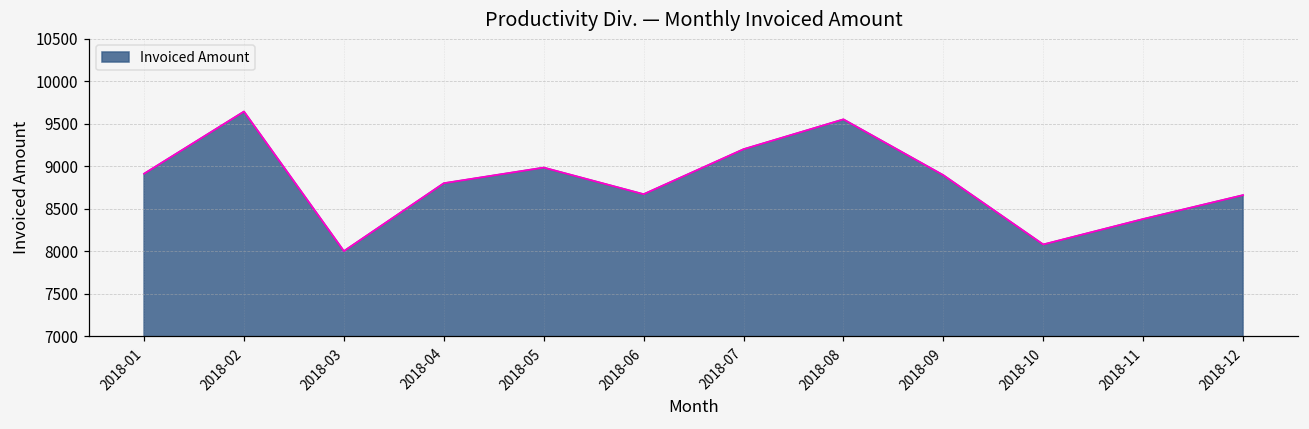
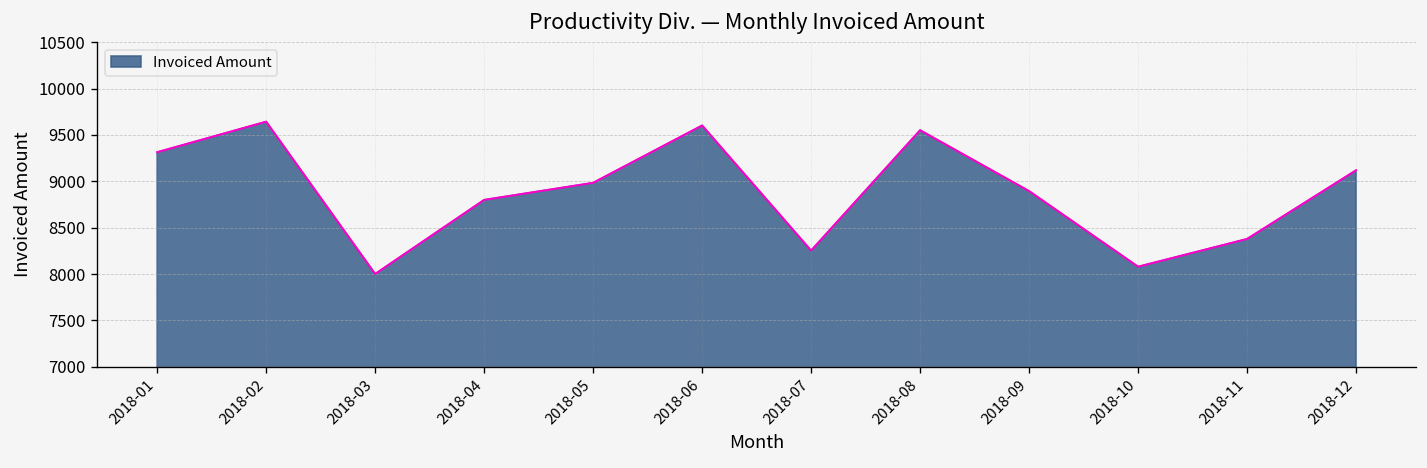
2018-01: 8900 -> 9300
2018-06: 8700 -> 9600
2018-07: 9200 -> 8300
2018-12: 8700 -> 9100
